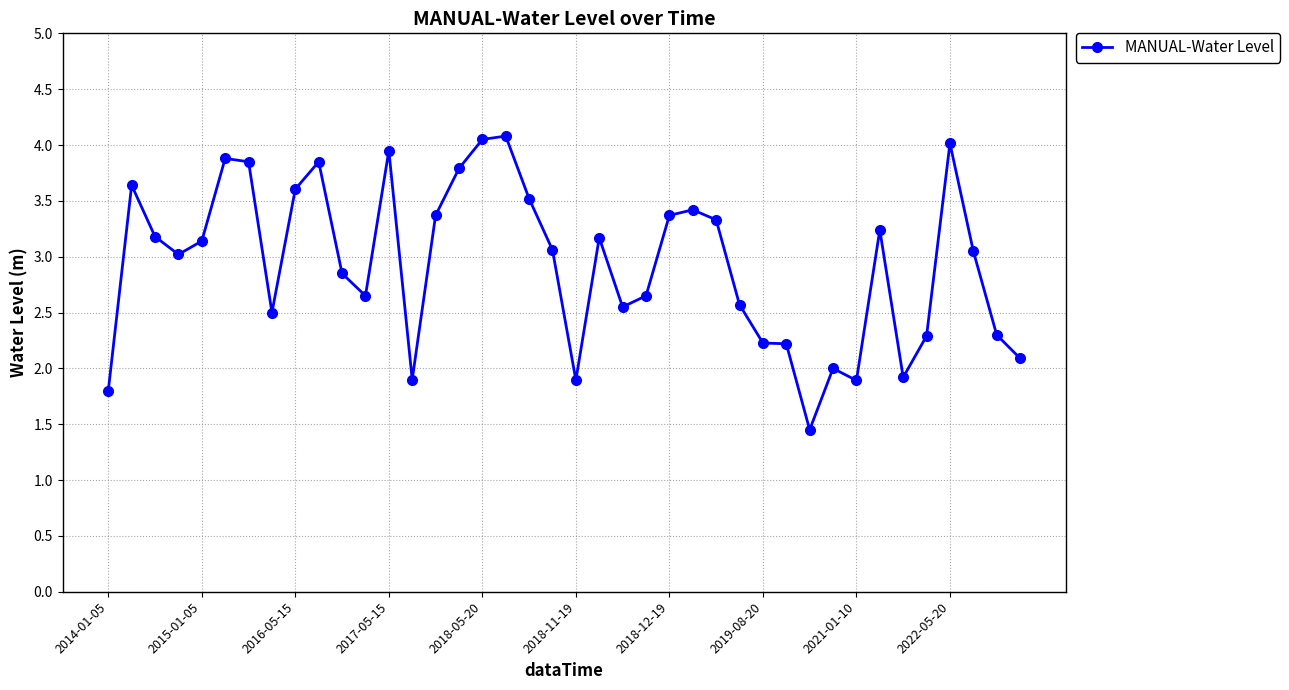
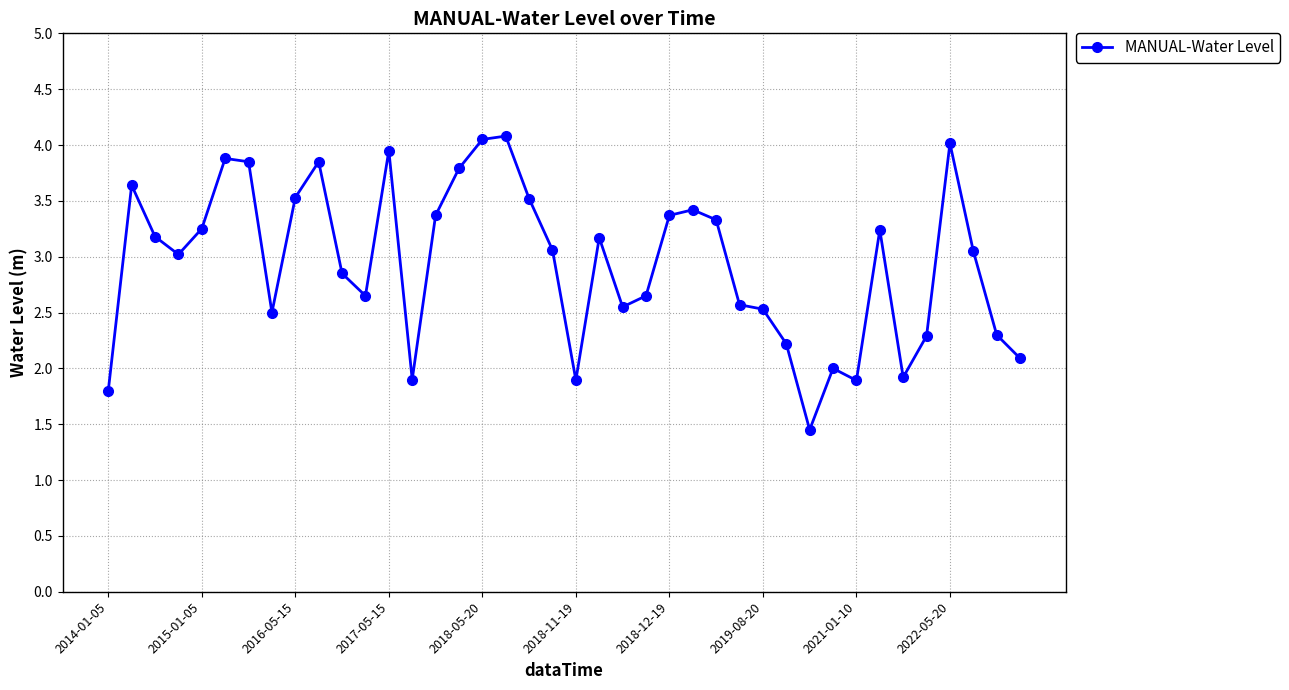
2015-01-05: 3.14 -> 3.25
2016-05-15: 3.61 -> 3.53
2019-08-20: 2.23 -> 2.53
